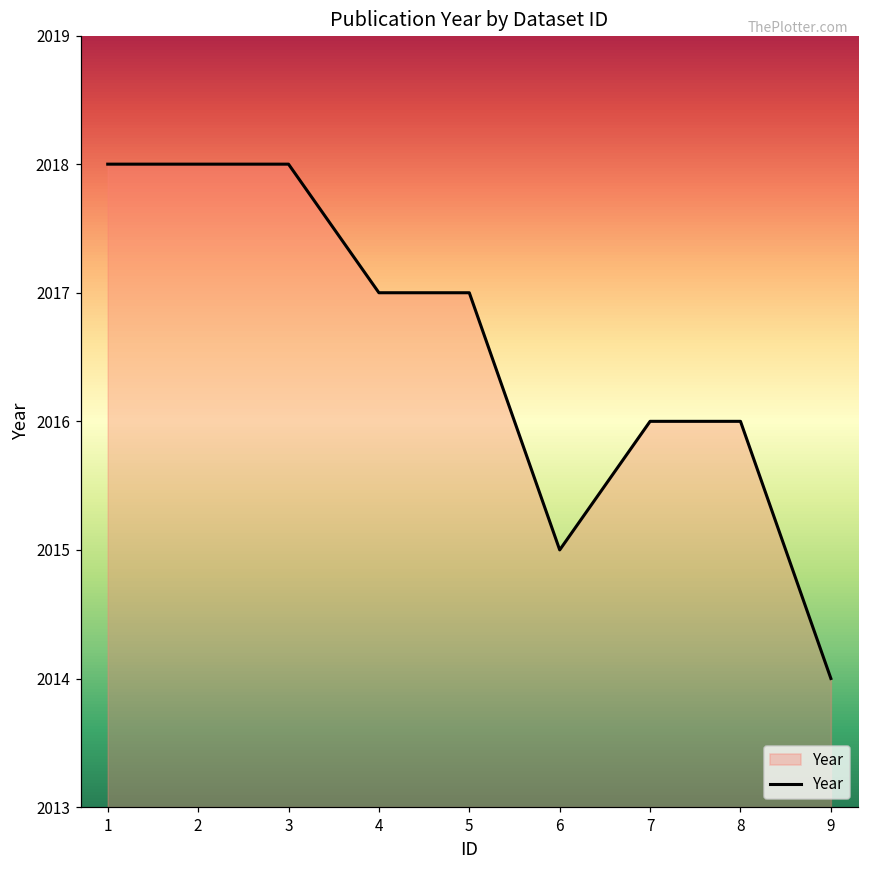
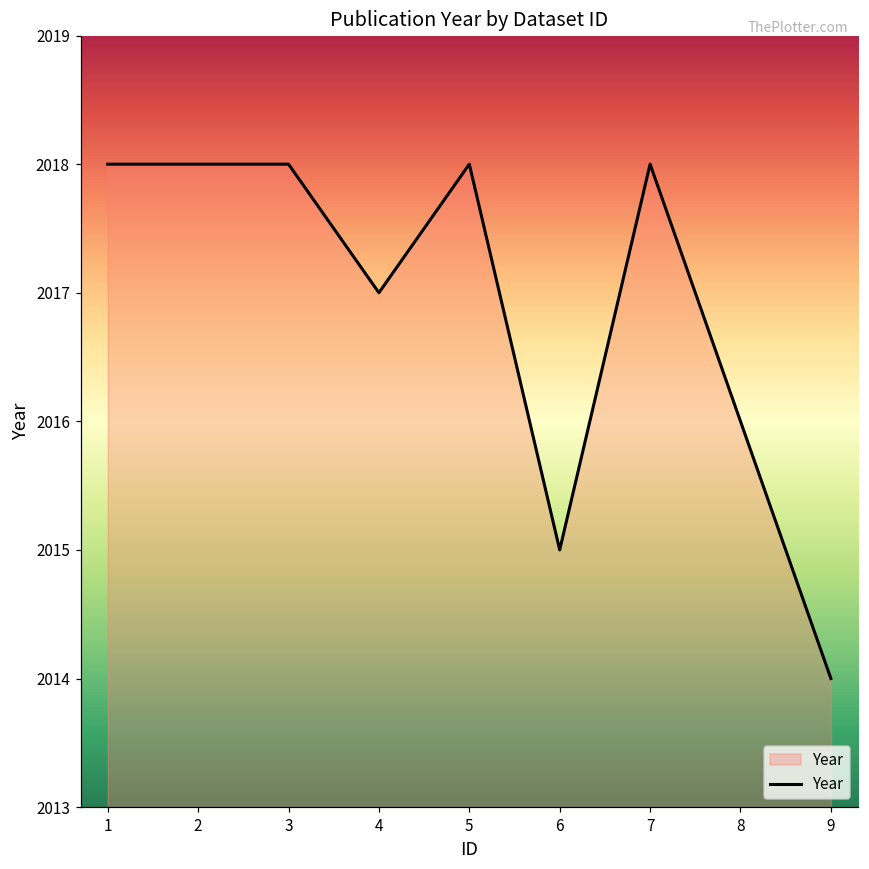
5: 2017 -> 2018
7: 2016 -> 2018
